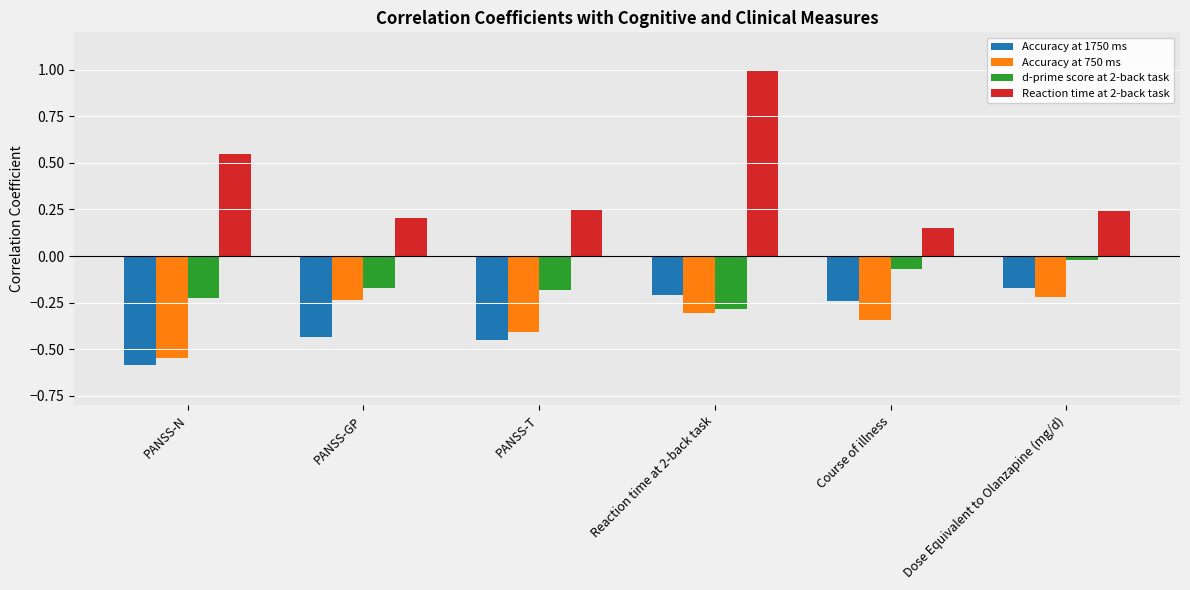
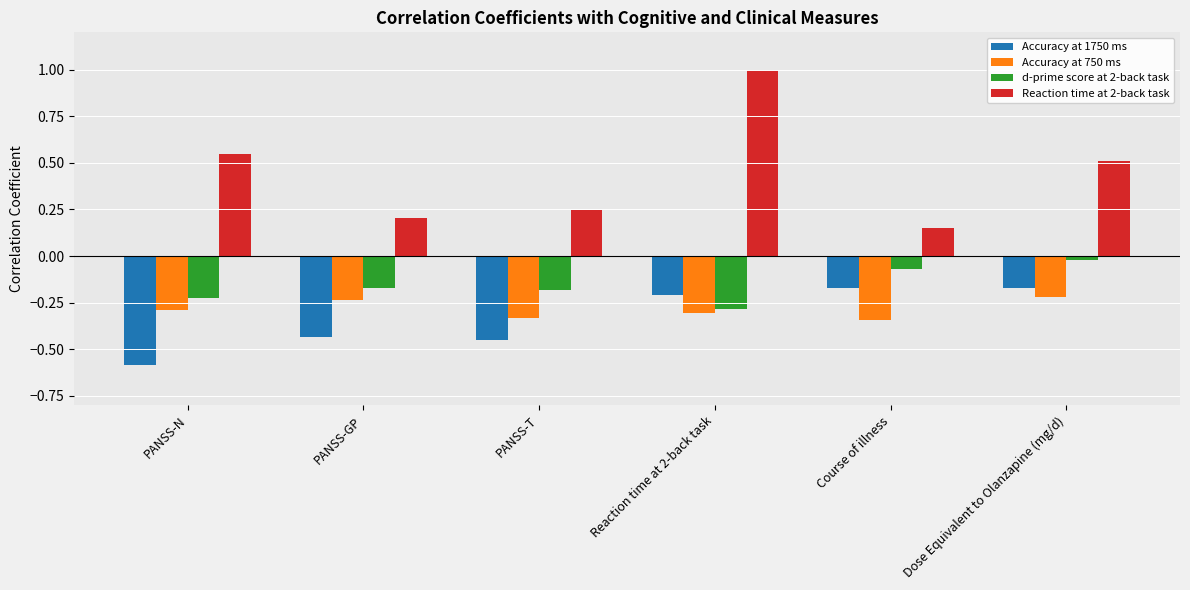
Accuracy at 750 ms, PANSS-N: -0.55 -> -0.29
Accuracy at 750 ms, PANSS-T: -0.41 -> -0.33
Accuracy at 1750 ms, Course of illness: -0.24 -> -0.17
Reaction time at 2-back task, Dose Equivalent to Olanzapine (mg/d): 0.24 -> 0.51
